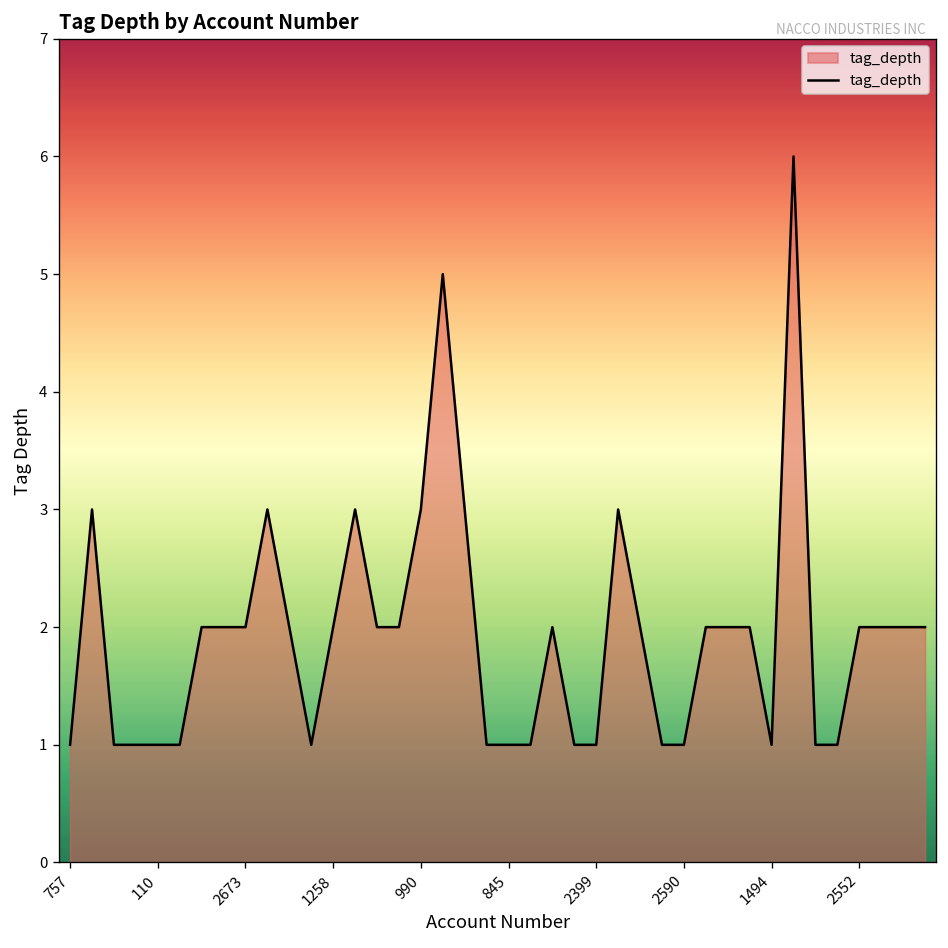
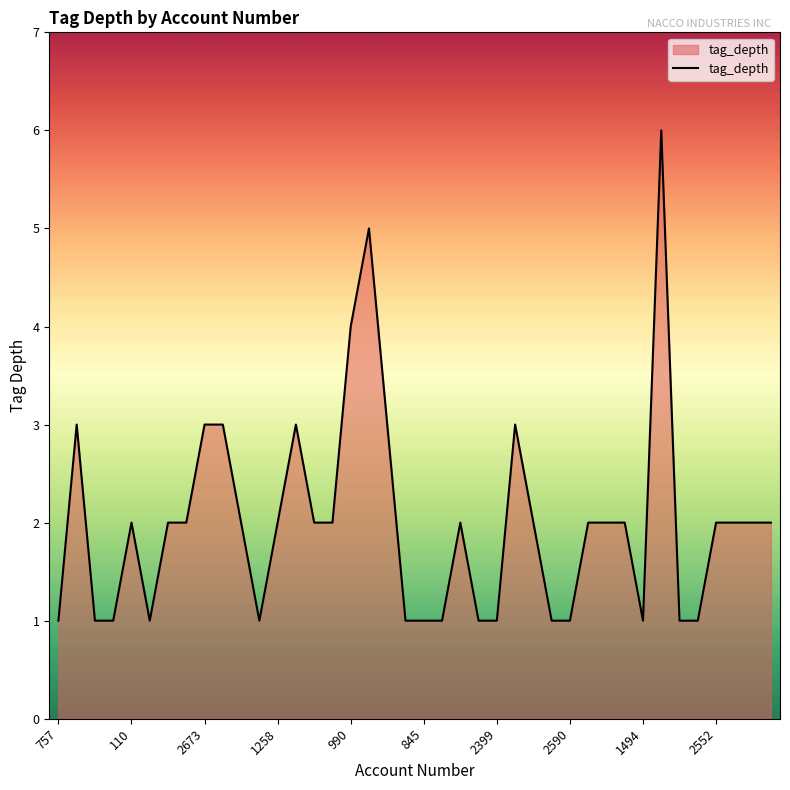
110: 1 -> 2
2673: 2 -> 3
990: 3 -> 4
